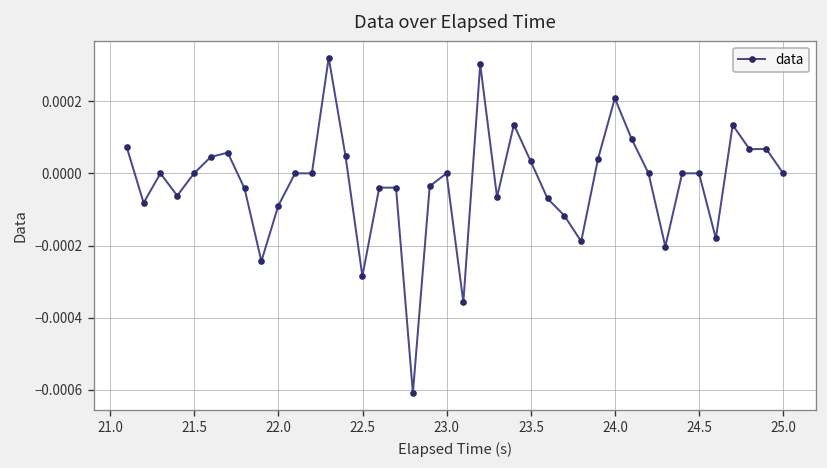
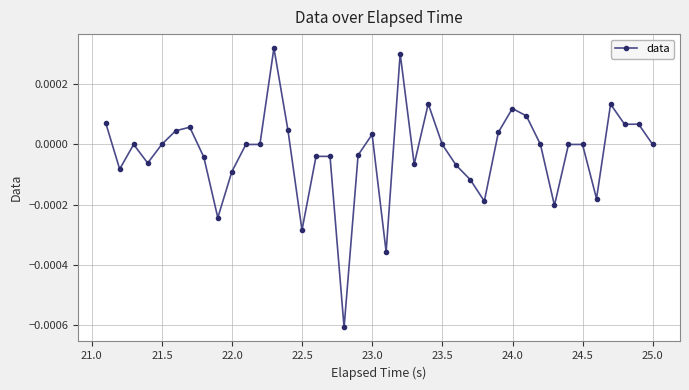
23.0: 0.00000 -> 0.00003
23.5: 0.00003 -> 0.00000
24.0: 0.00021 -> 0.00012
